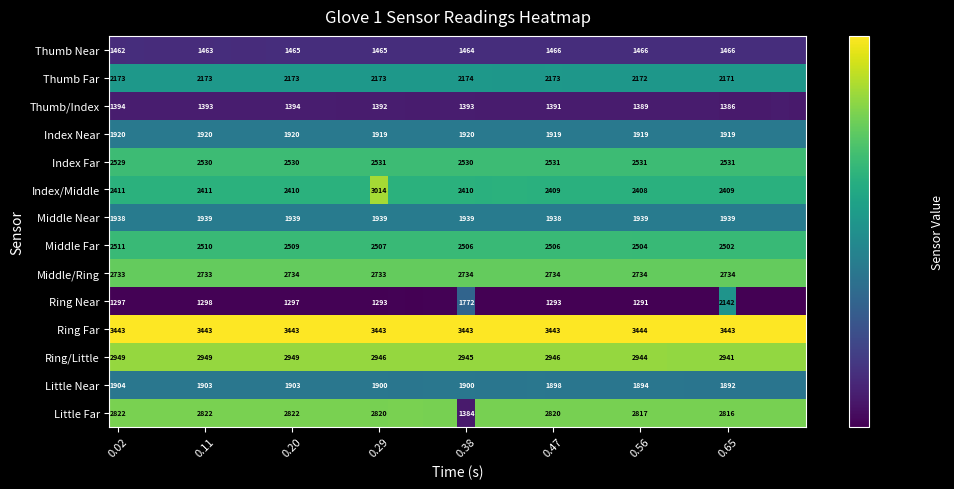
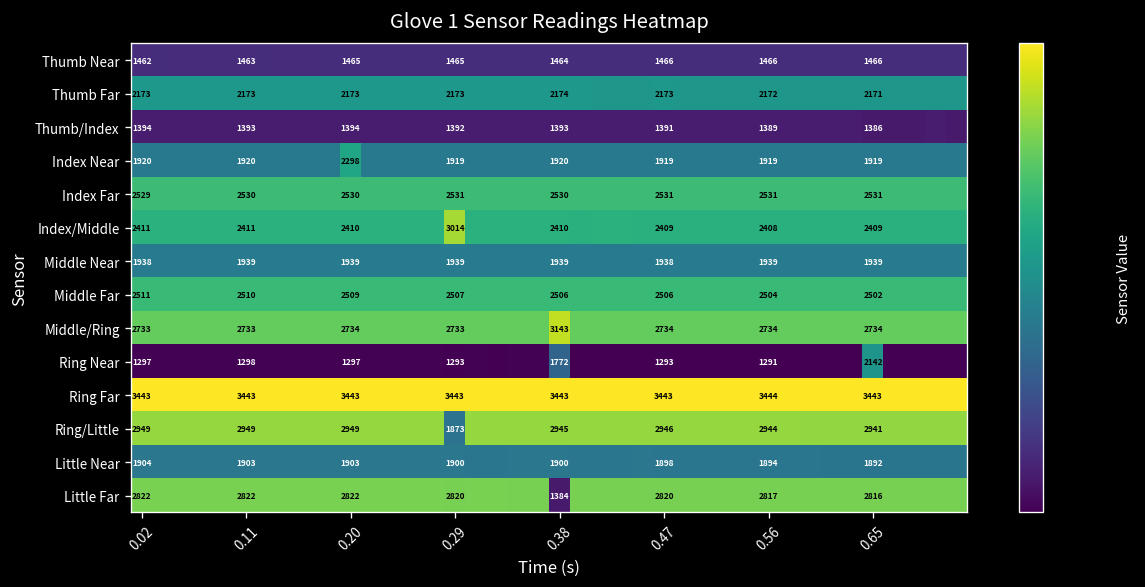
Index Near, 0.20: 1920 -> 2298
Middle/Ring, 0.38: 2734 -> 3143
Ring/Little, 0.29: 2946 -> 1873
